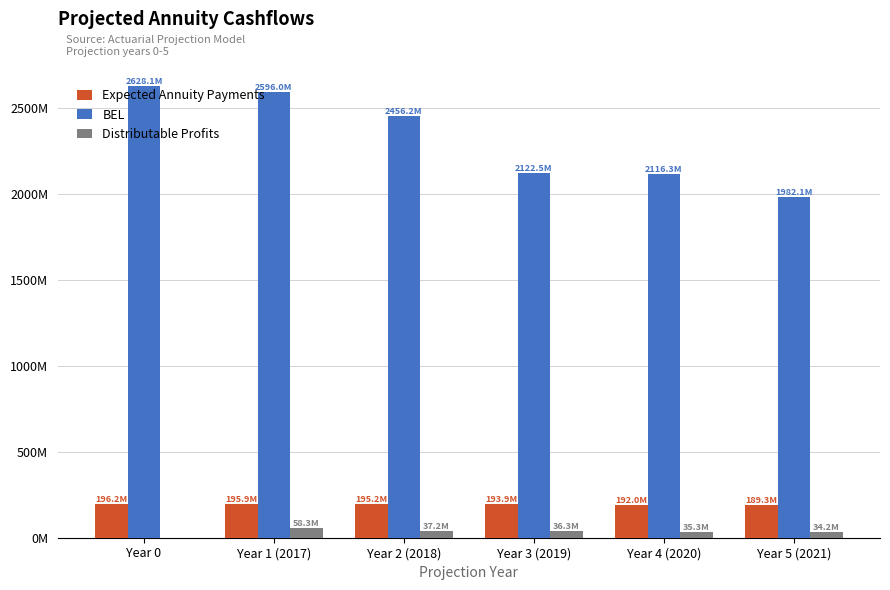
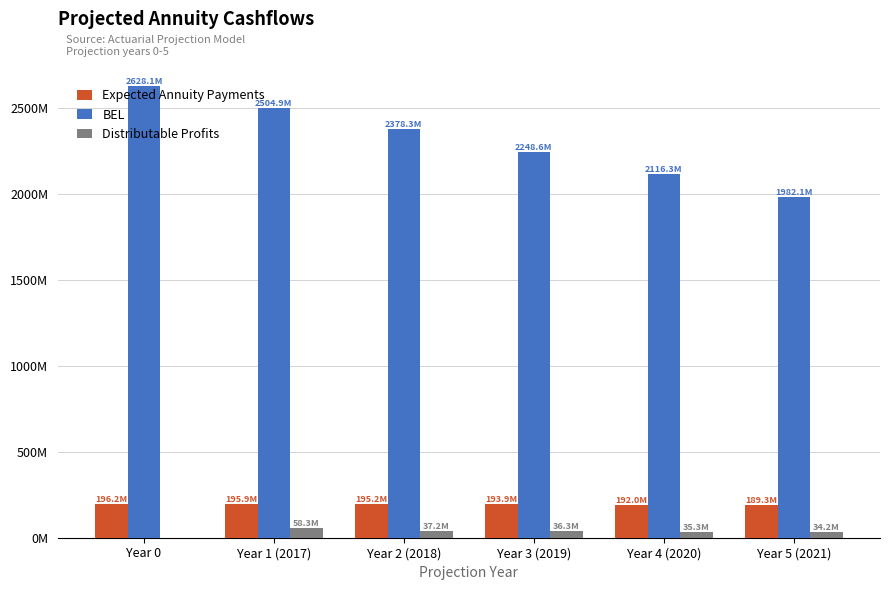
BEL, Year 1 (2017): 2596.0M -> 2504.9M
BEL, Year 2 (2018): 2456.2M -> 2378.3M
BEL, Year 3 (2019): 2122.5M -> 2248.6M
